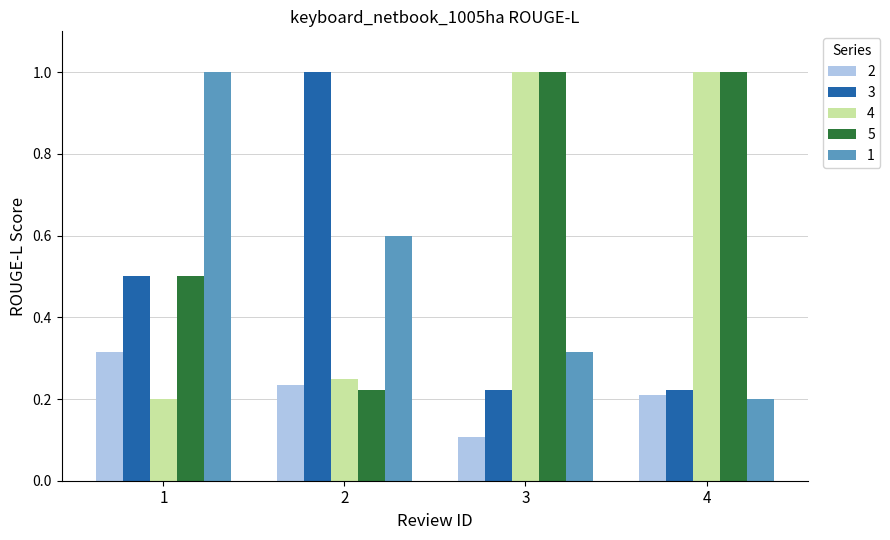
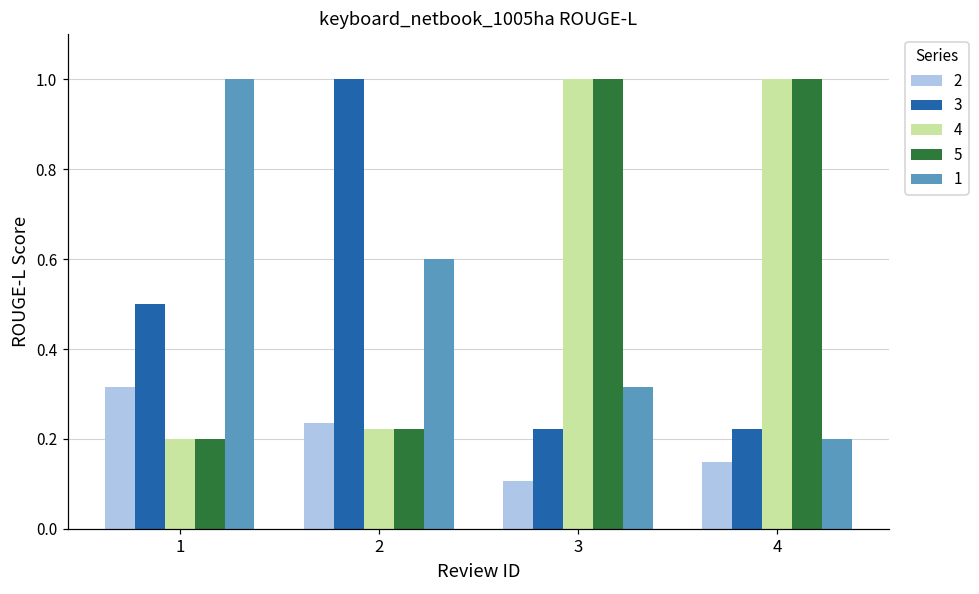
5, 1: 0.5 -> 0.2
4, 2: 0.25 -> 0.22
2, 4: 0.21 -> 0.15
